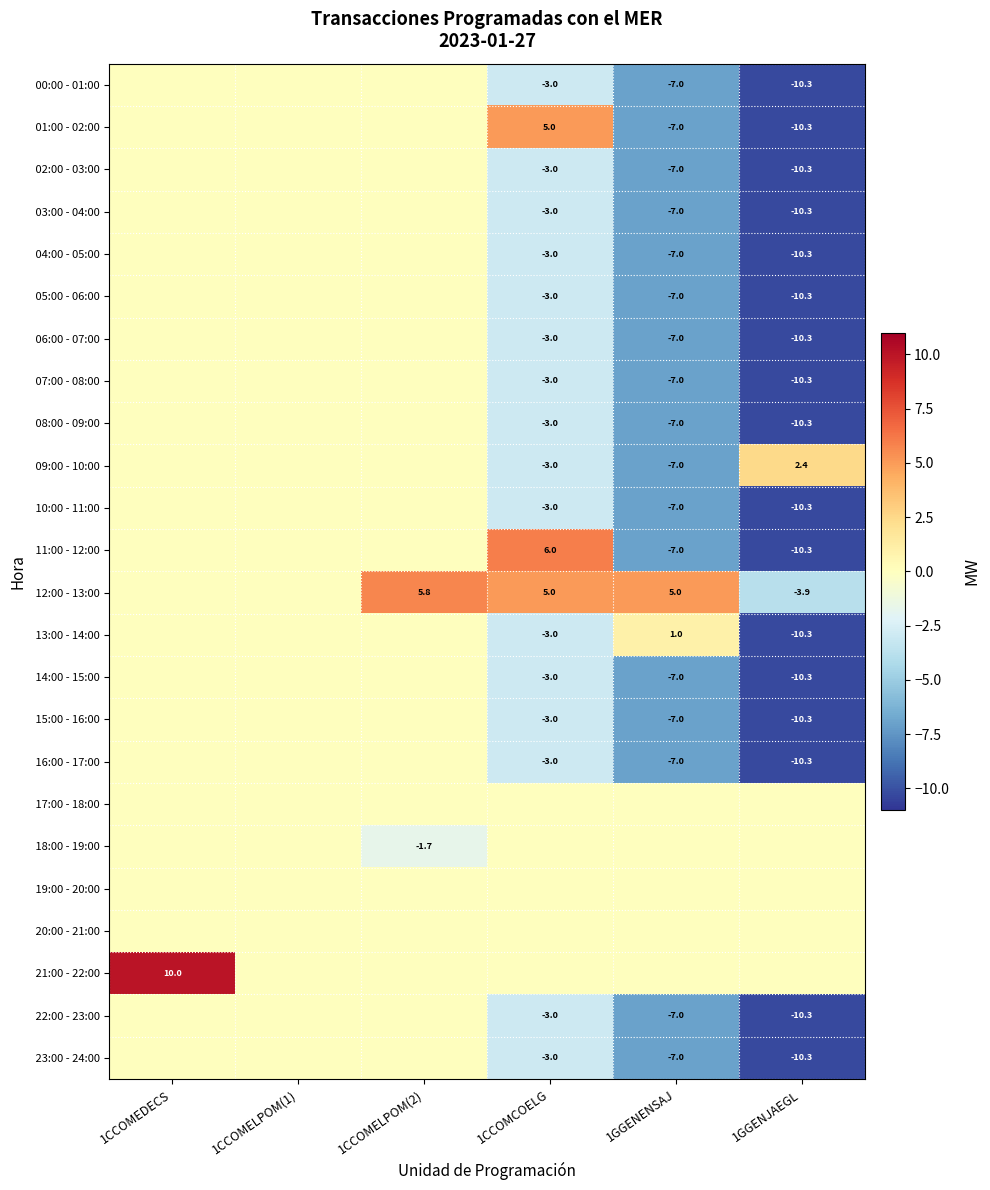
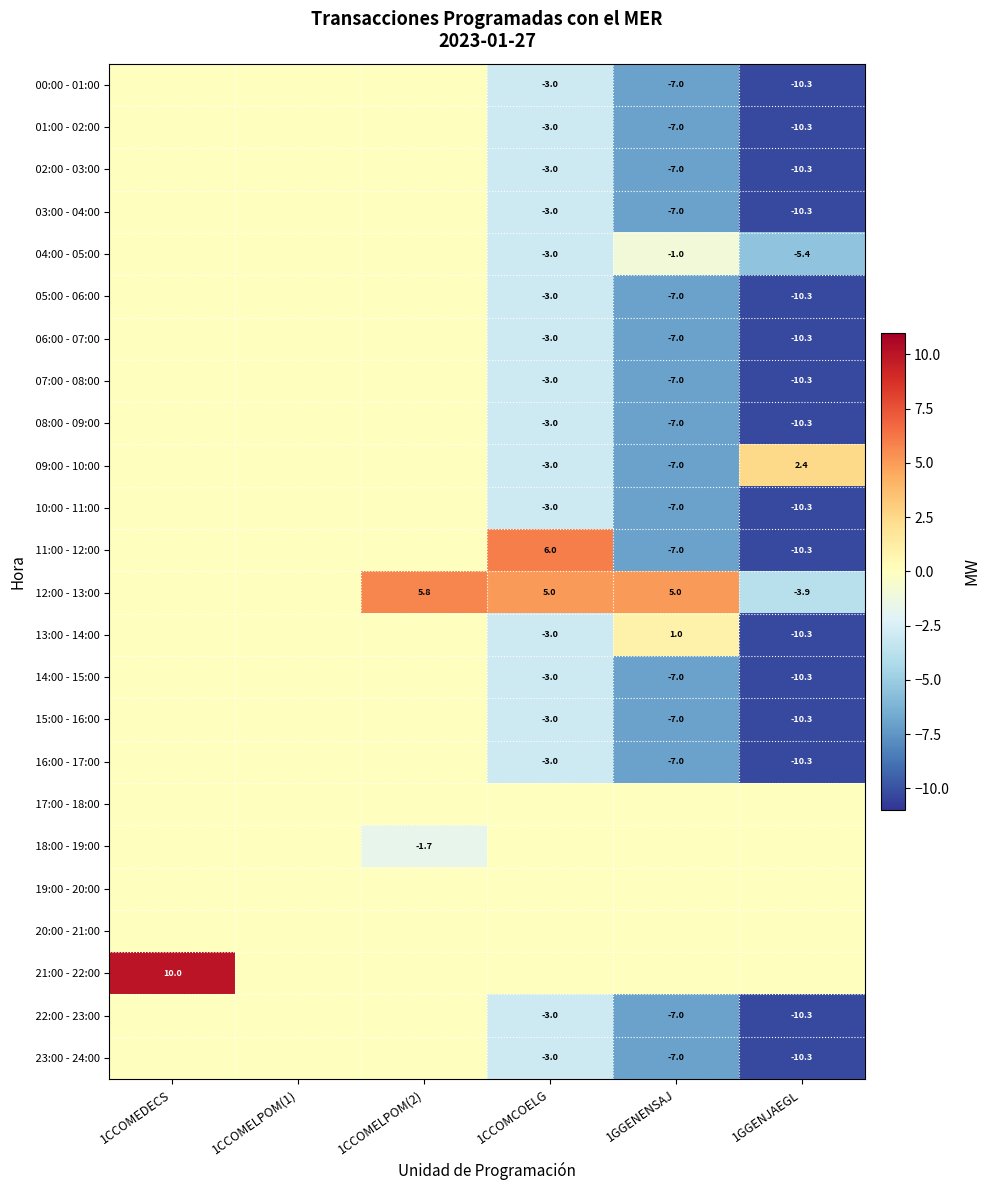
01:00 - 02:00, 1CCOMCOELG: 5.0 -> -3.0
04:00 - 05:00, 1GGENENSAJ: -7.0 -> -1.0
04:00 - 05:00, 1GGENJAEGL: -10.3 -> -5.4
